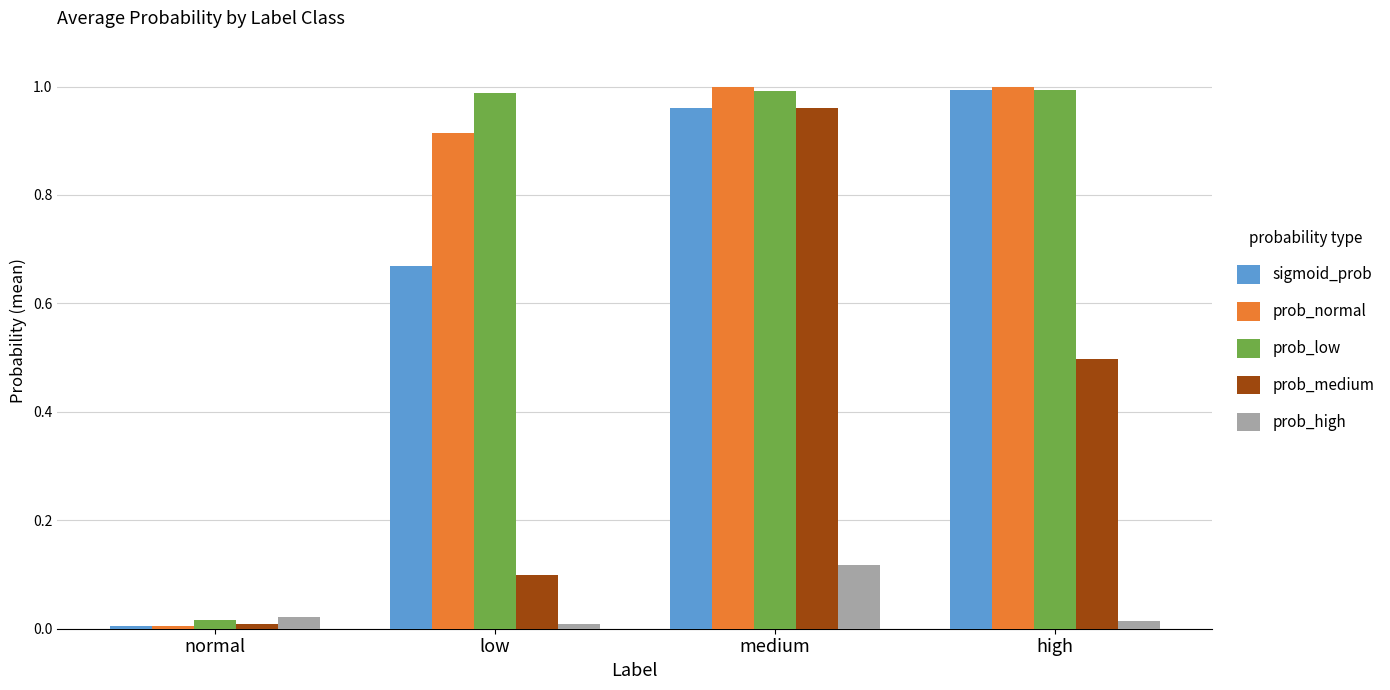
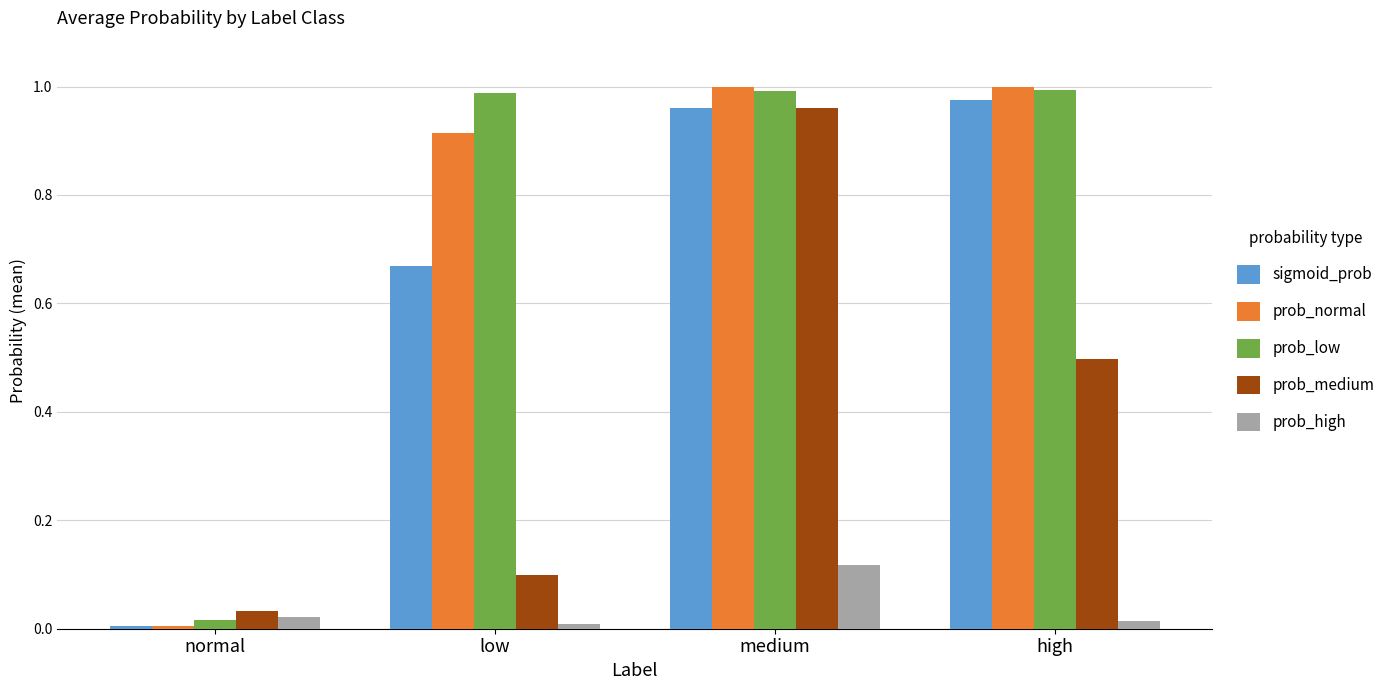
prob_medium, normal: 0.01 -> 0.03
sigmoid_prob, high: 0.99 -> 0.98
